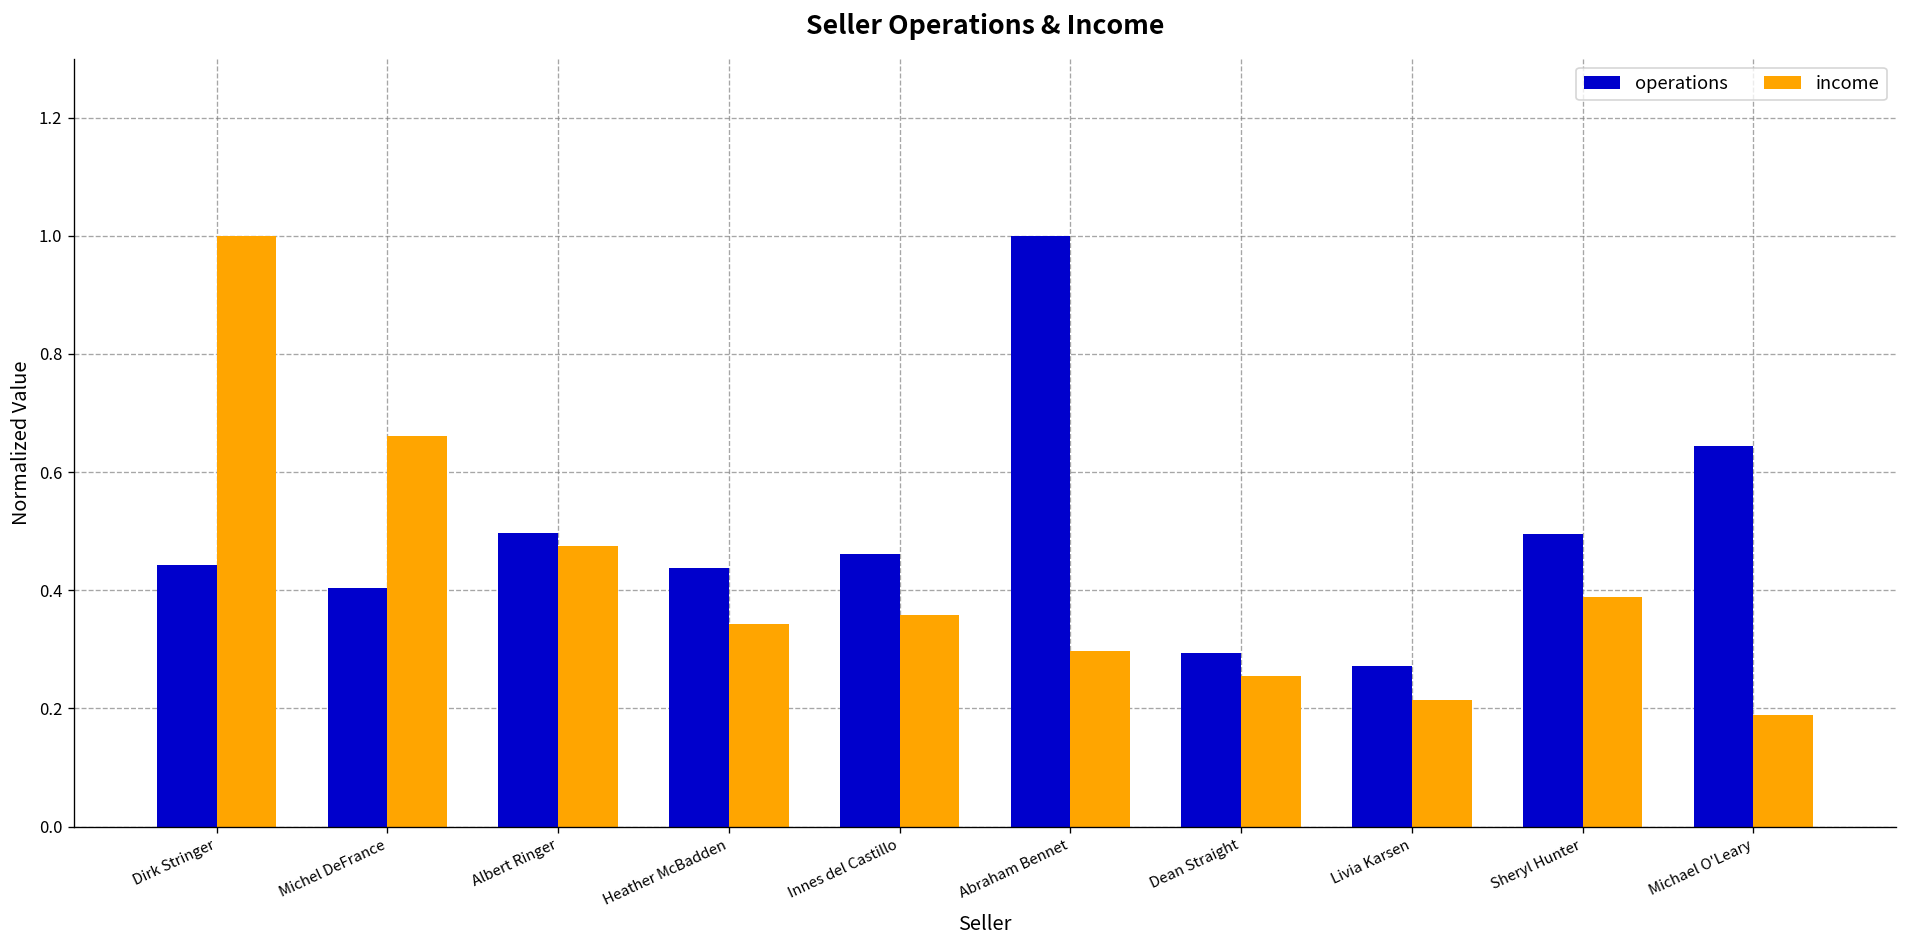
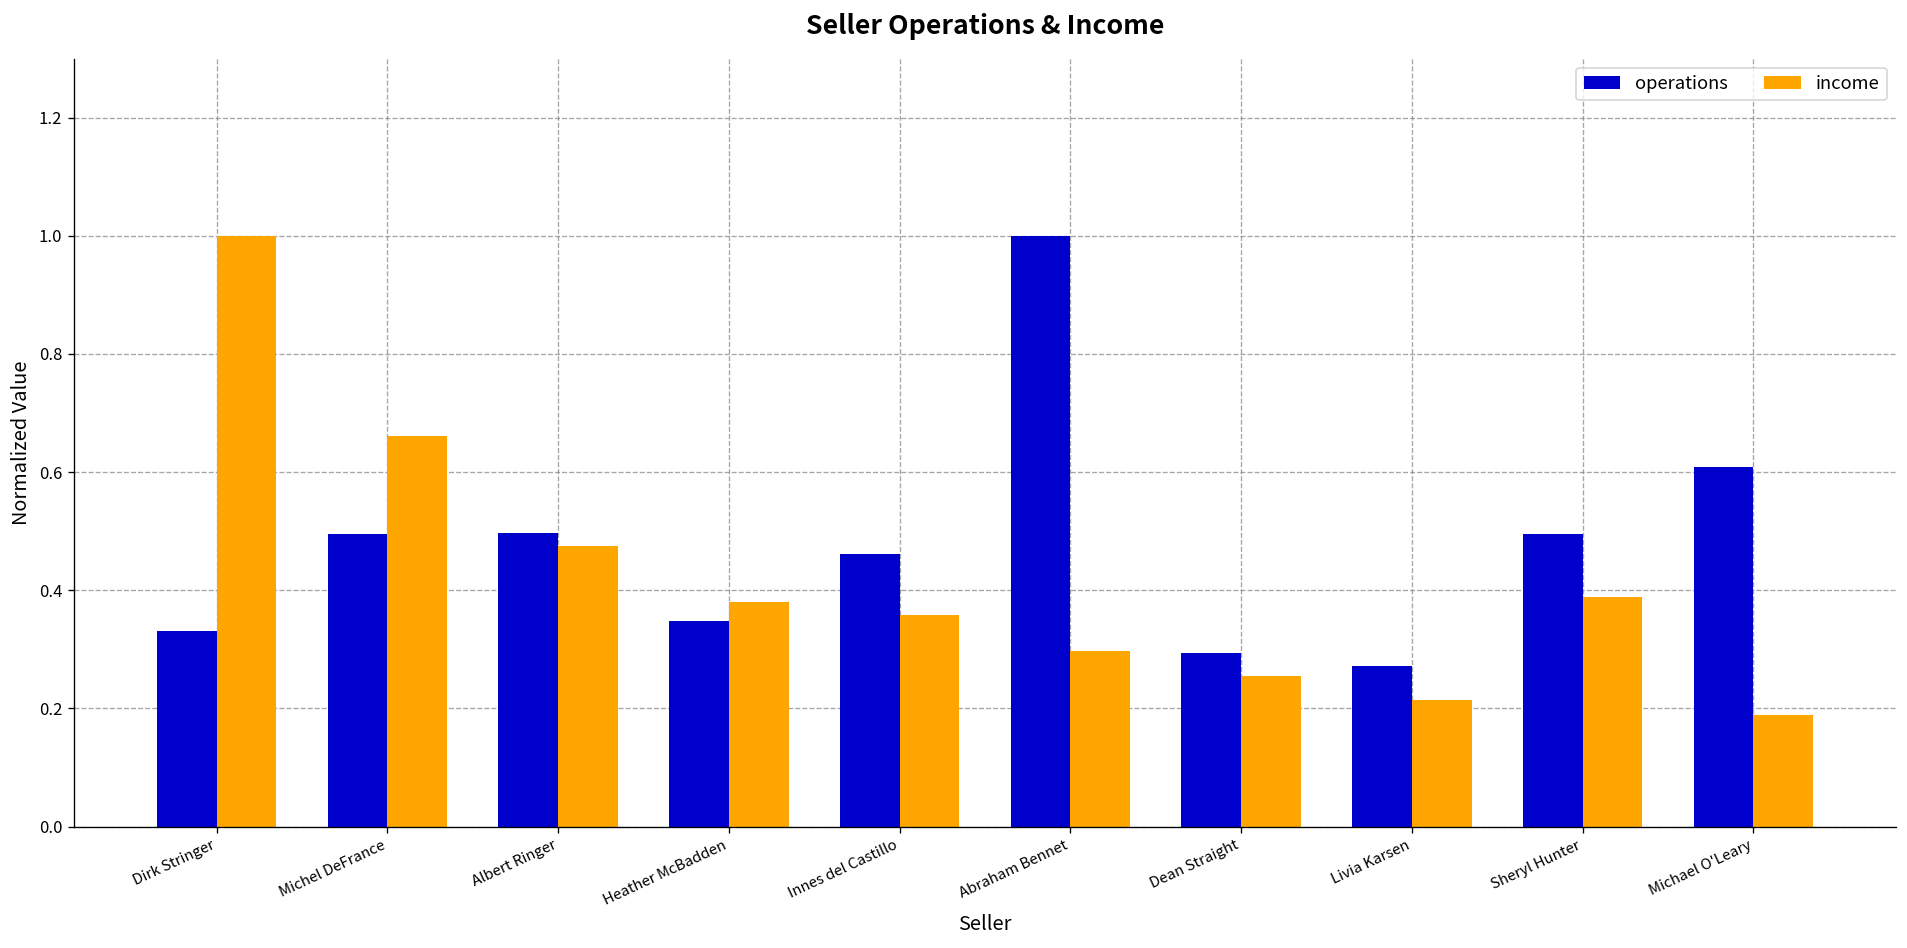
operations, Dirk Stringer: 0.44 -> 0.33
operations, Michel DeFrance: 0.40 -> 0.50
operations, Heather McBadden: 0.44 -> 0.35
income, Heather McBadden: 0.34 -> 0.38
operations, Michael O'Leary: 0.64 -> 0.61
